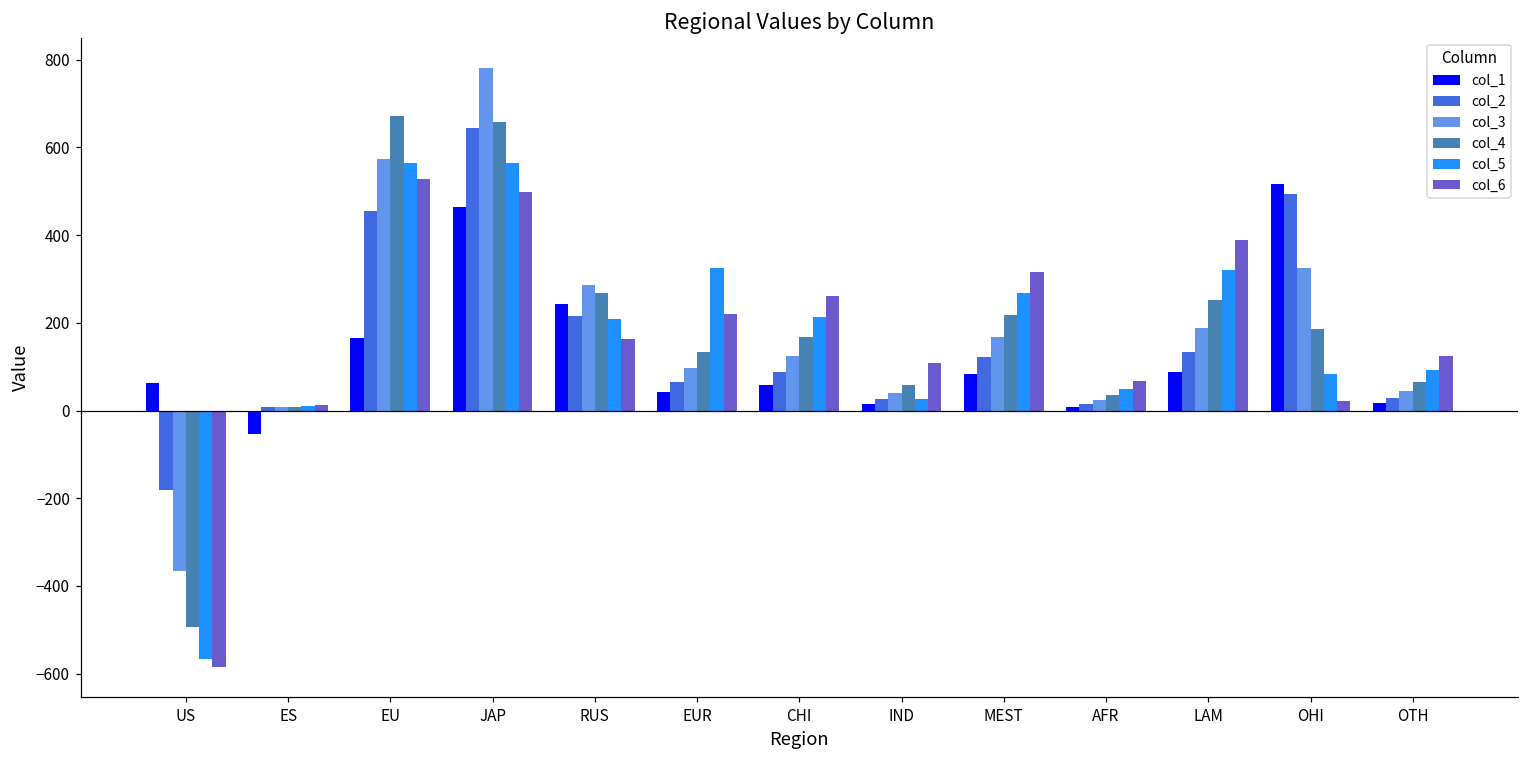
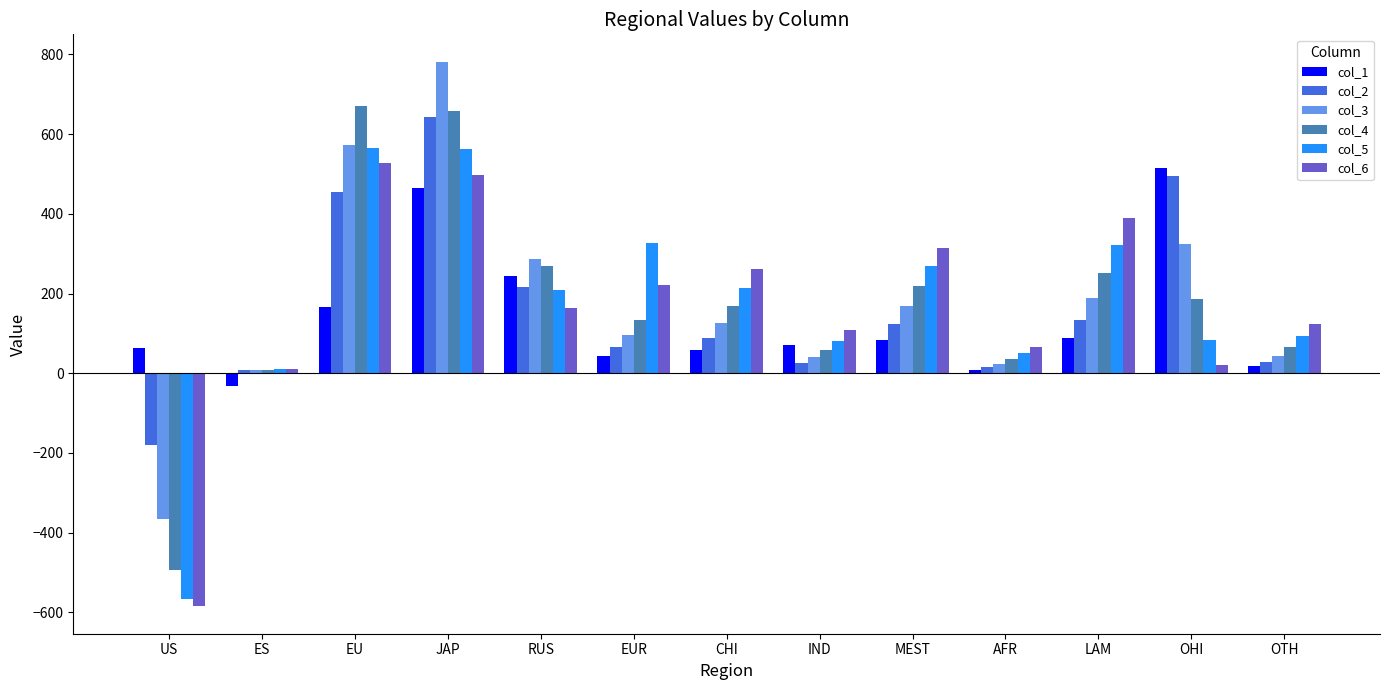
col_1, ES: -50 -> -30
col_1, IND: 20 -> 70
col_5, IND: 30 -> 80
